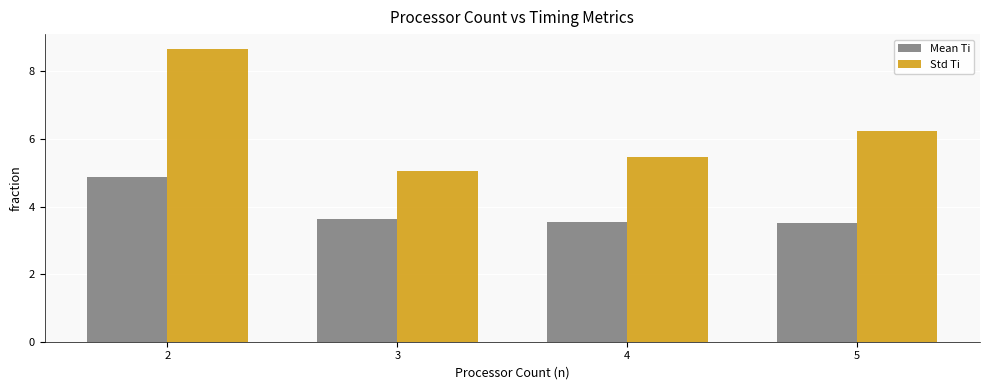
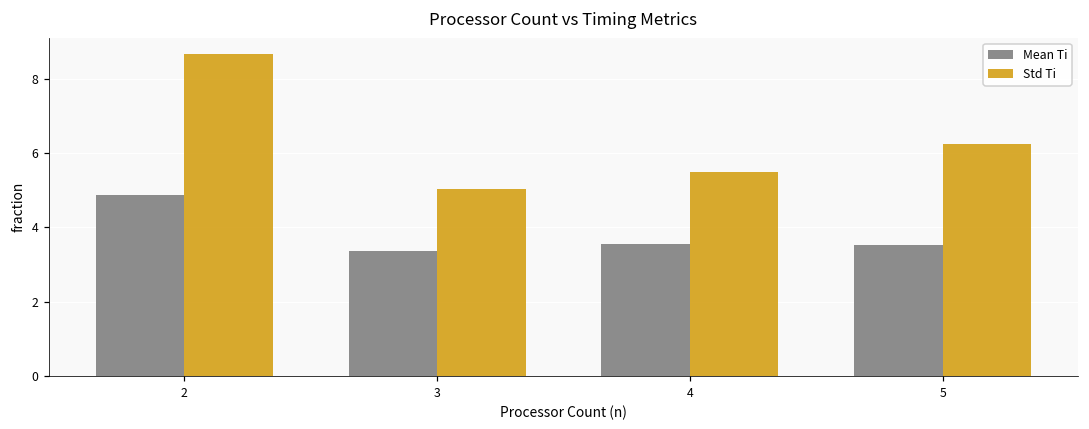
Mean Ti, 3: 3.6 -> 3.4
